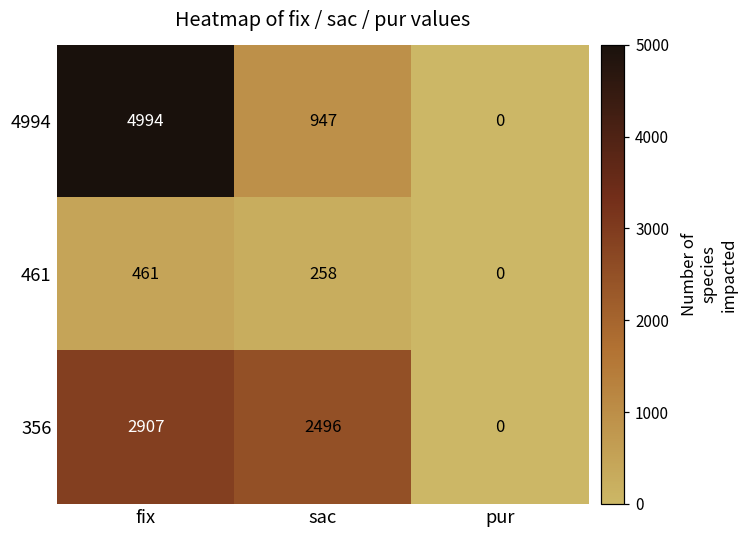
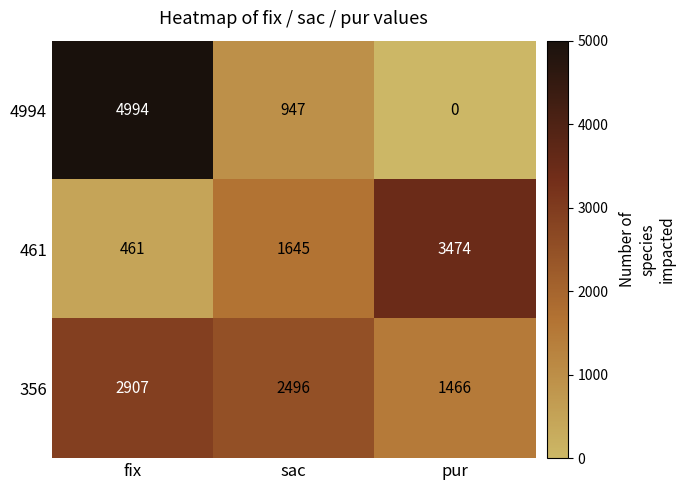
461, sac: 258 -> 1645
461, pur: 0 -> 3474
356, pur: 0 -> 1466
